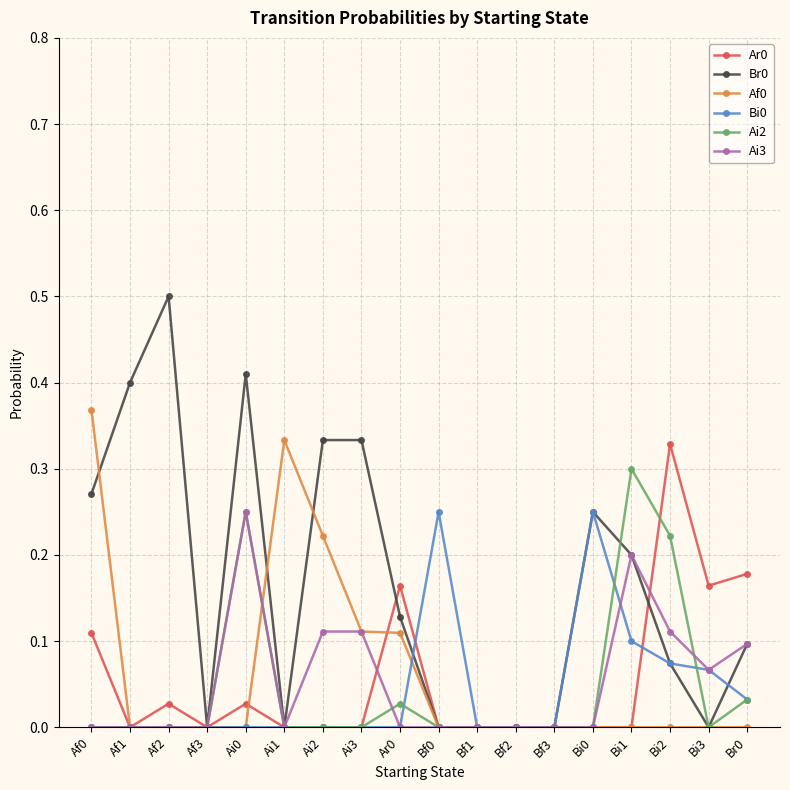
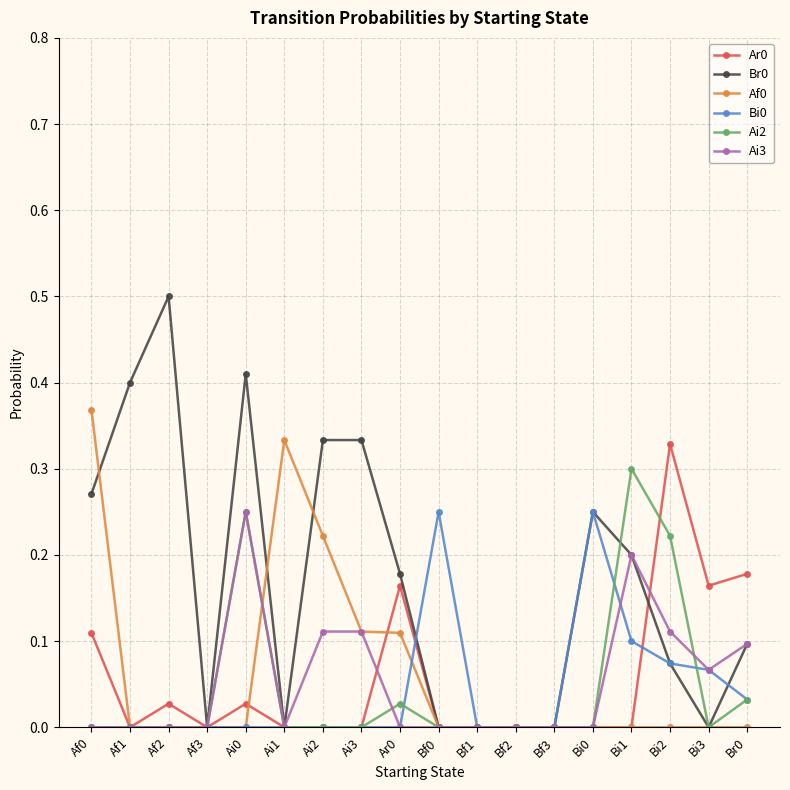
Br0, Ar0: 0.13 -> 0.18
